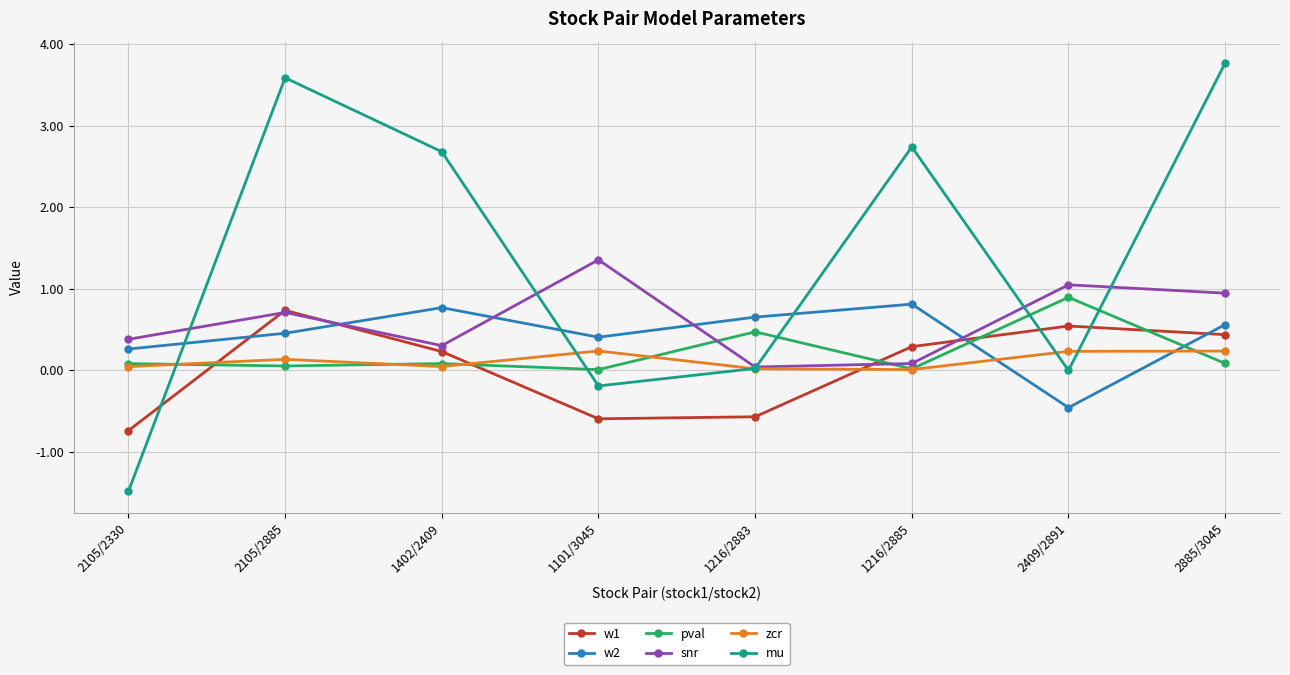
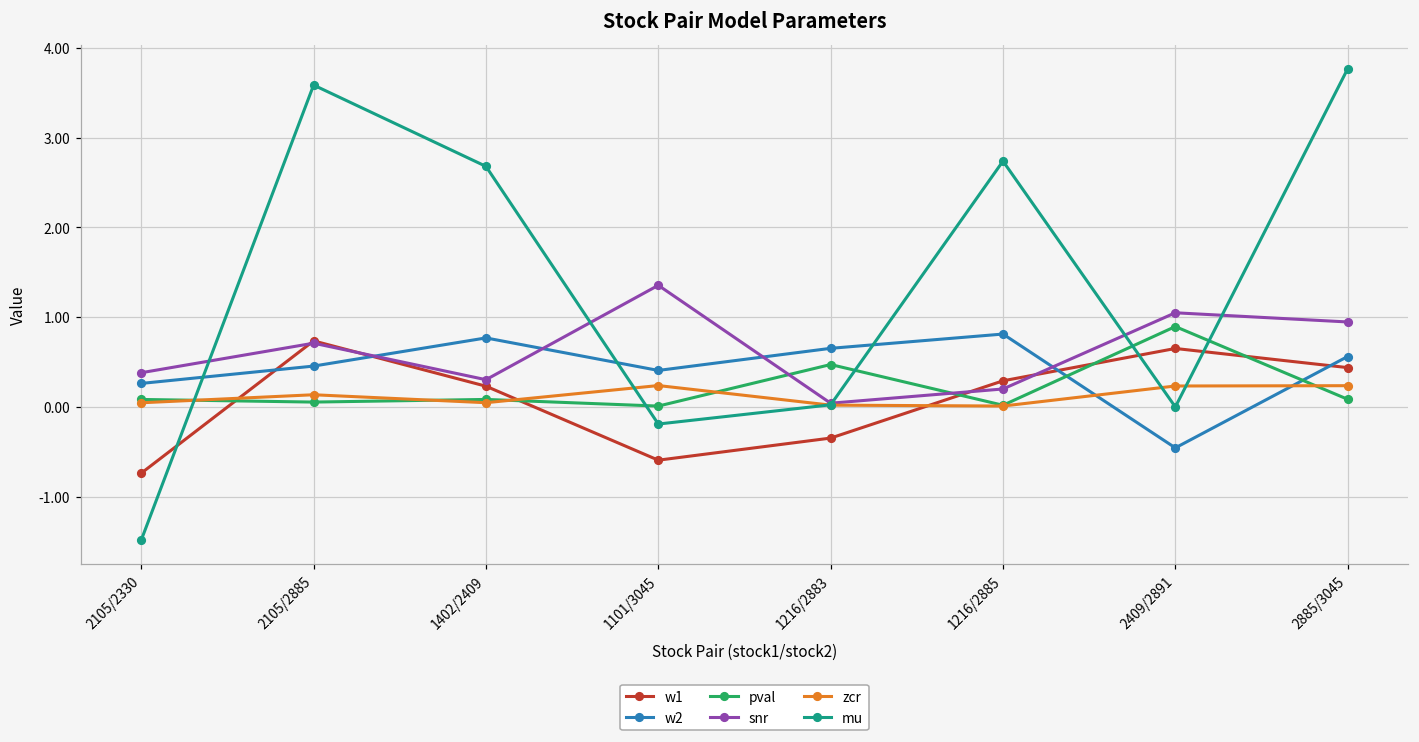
w1, 1216/2883: -0.6 -> -0.3
snr, 1216/2885: 0.1 -> 0.2
w1, 2409/2891: 0.5 -> 0.7
